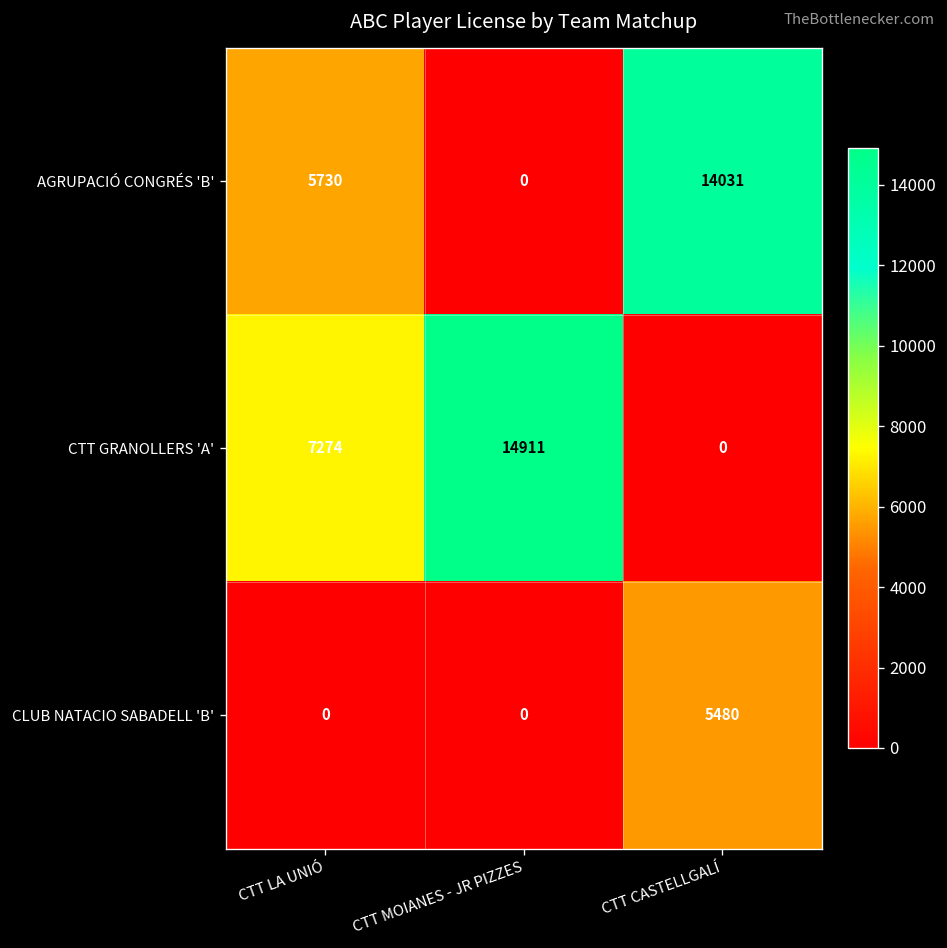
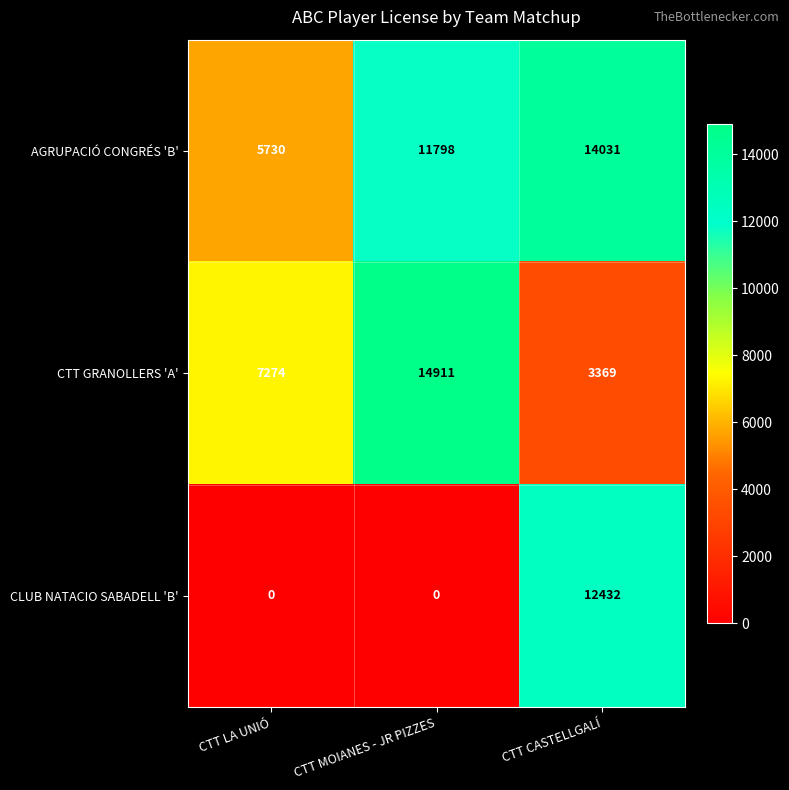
AGRUPACIÓ CONGRÉS 'B', CTT MOIANES - JR PIZZES: 0 -> 11798
CTT GRANOLLERS 'A', CTT CASTELLGALÍ: 0 -> 3369
CLUB NATACIO SABADELL 'B', CTT CASTELLGALÍ: 5480 -> 12432
